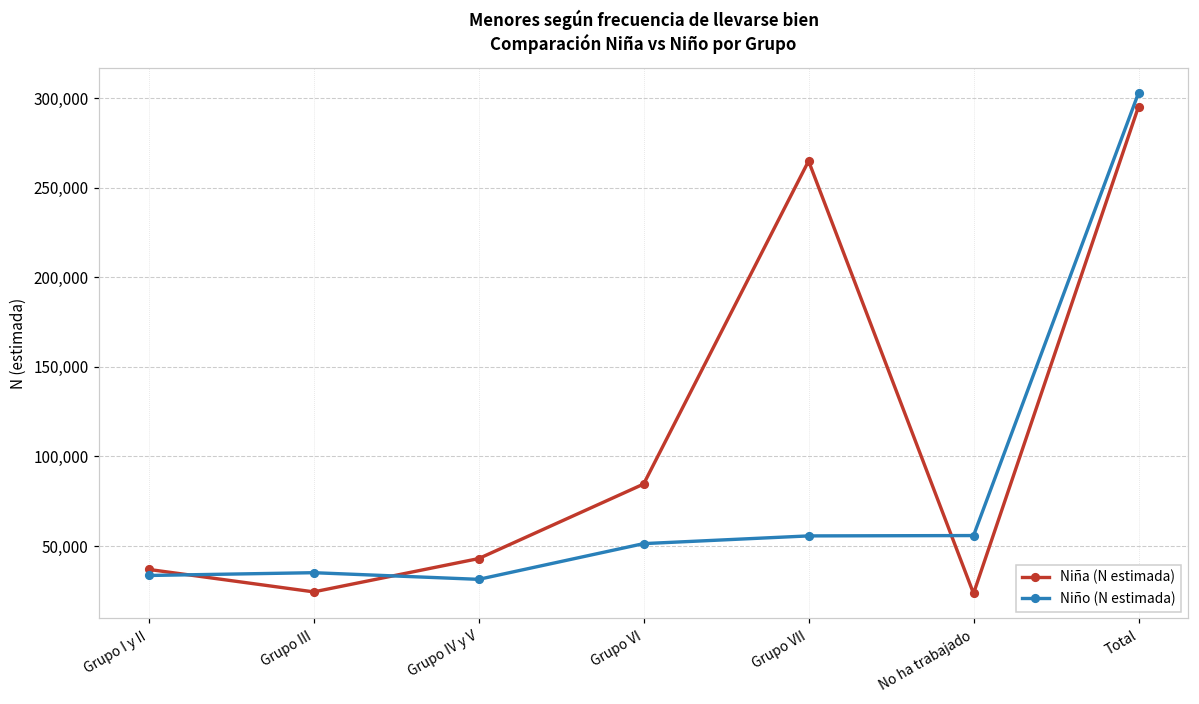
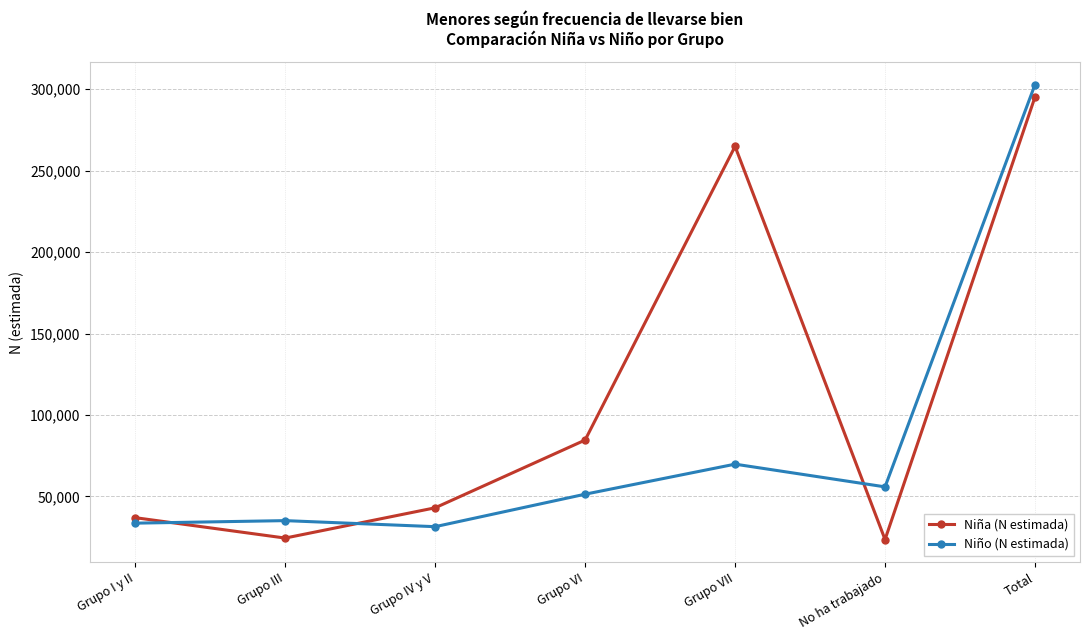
Niño (N estimada), Grupo VII: 56,000 -> 70,000
